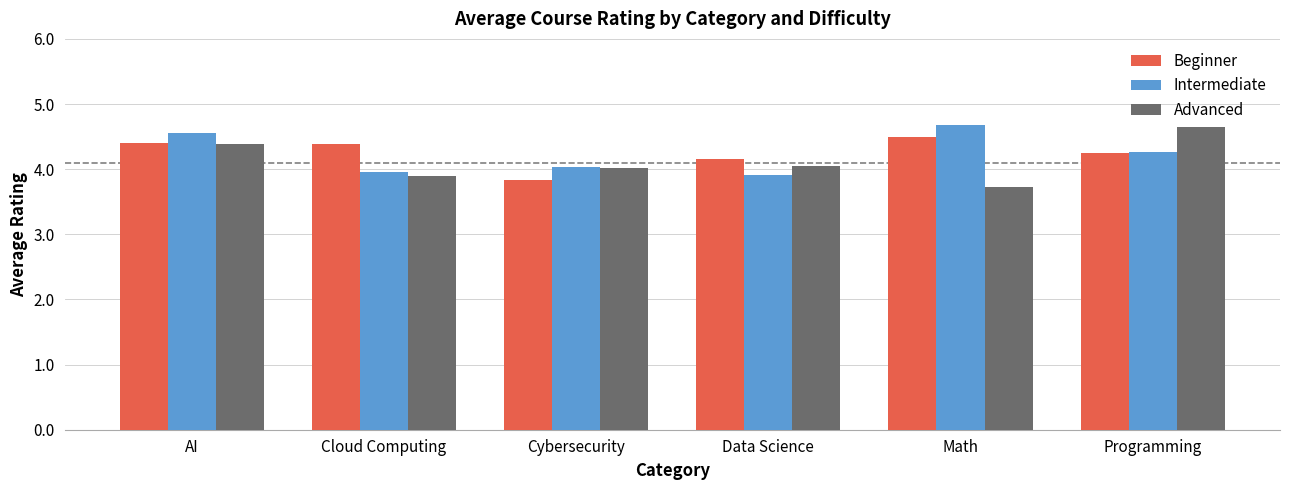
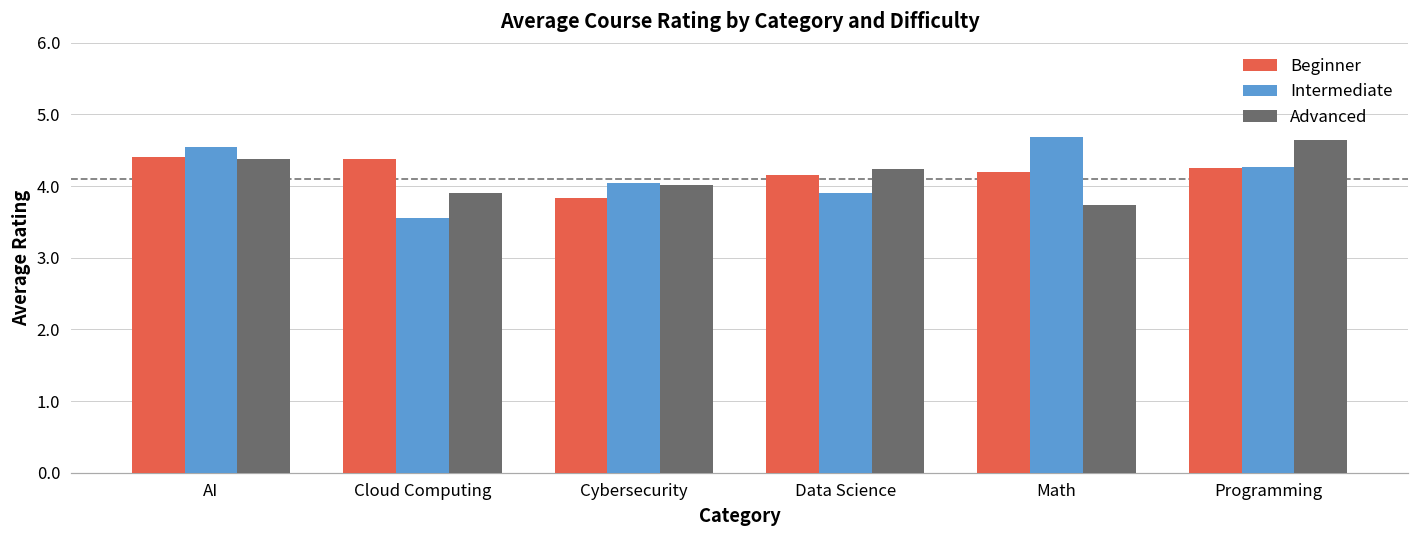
Intermediate, Cloud Computing: 4.0 -> 3.6
Advanced, Data Science: 4.1 -> 4.2
Beginner, Math: 4.5 -> 4.2
